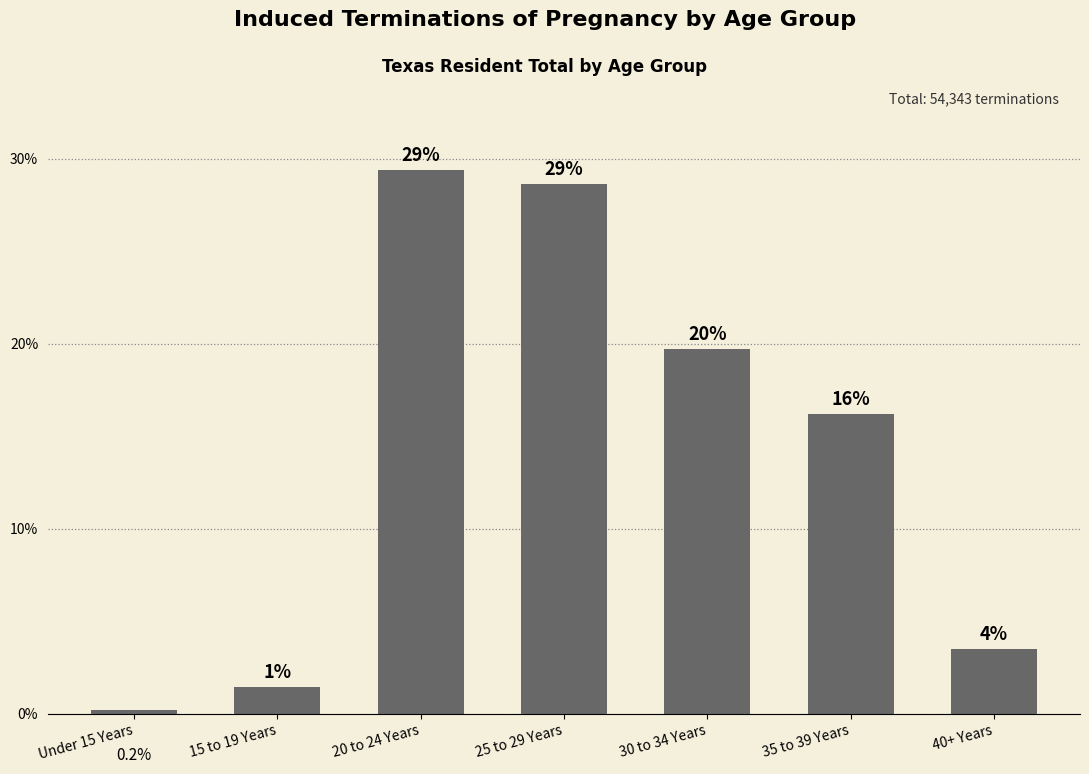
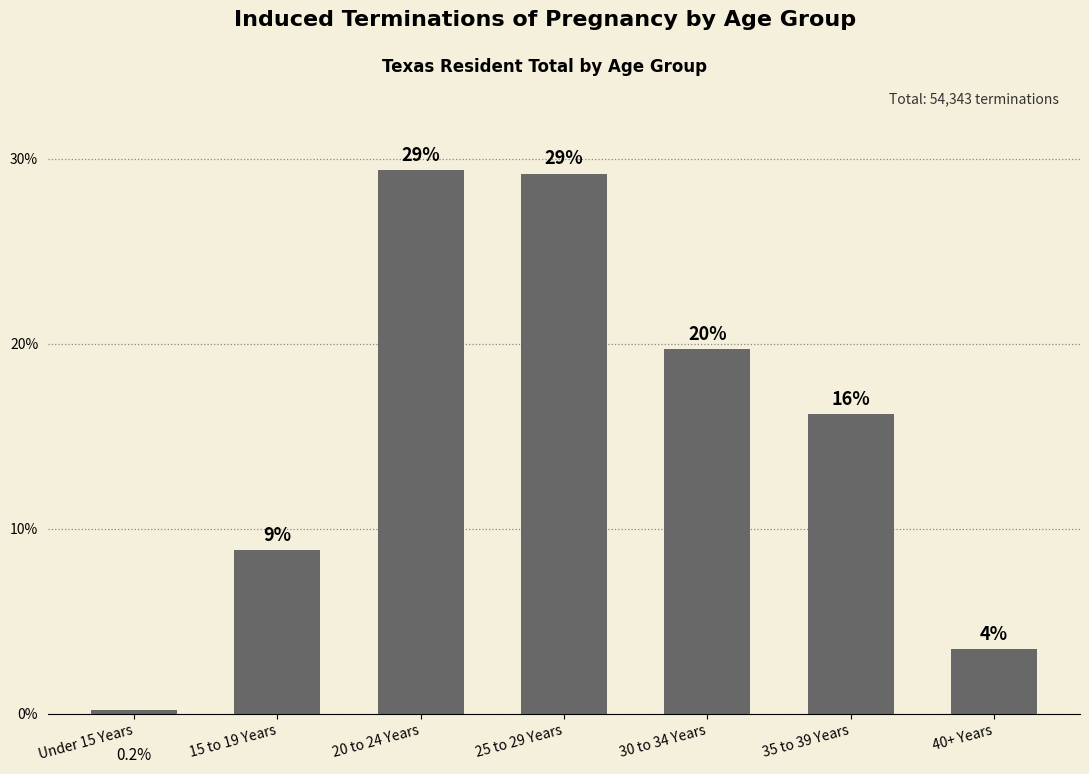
15 to 19 Years: 1% -> 9%
25 to 29 Years: 28.6% -> 29.2%
